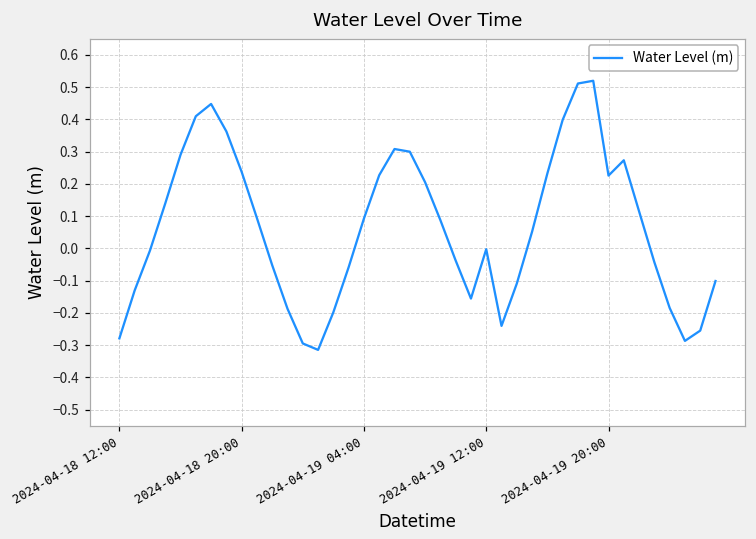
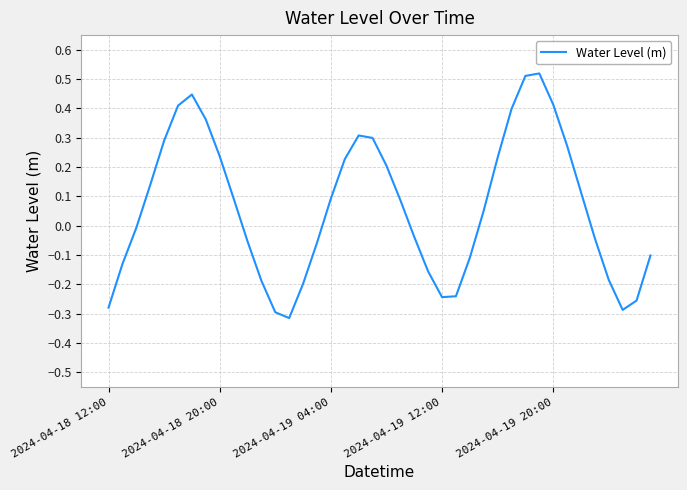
2024-04-19 12:00: 0.00 -> -0.24
2024-04-19 20:00: 0.23 -> 0.41
